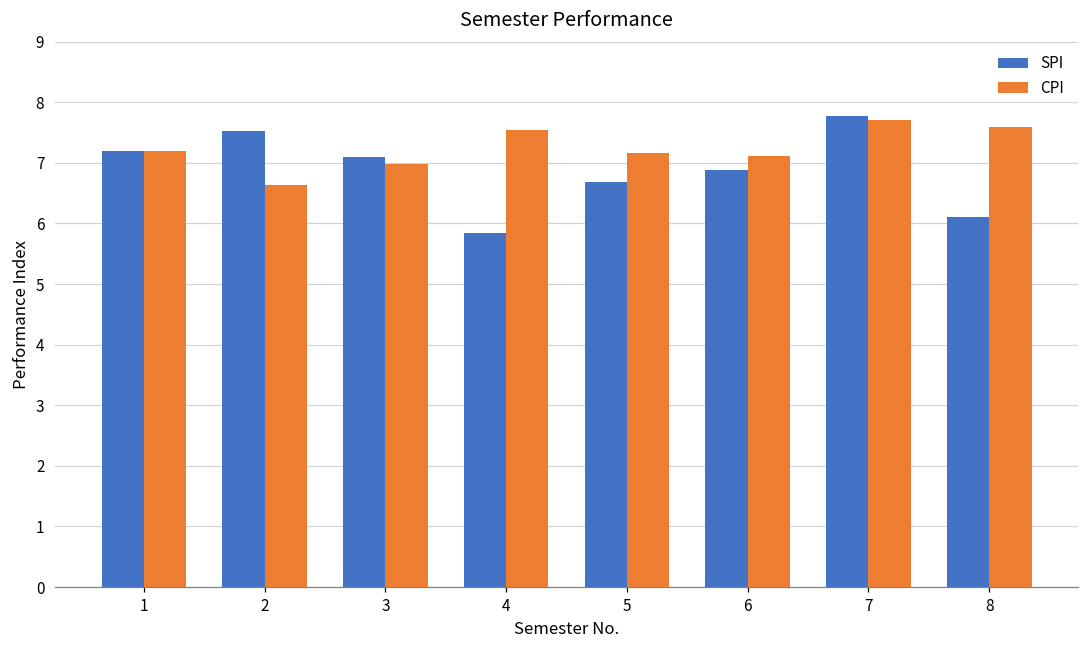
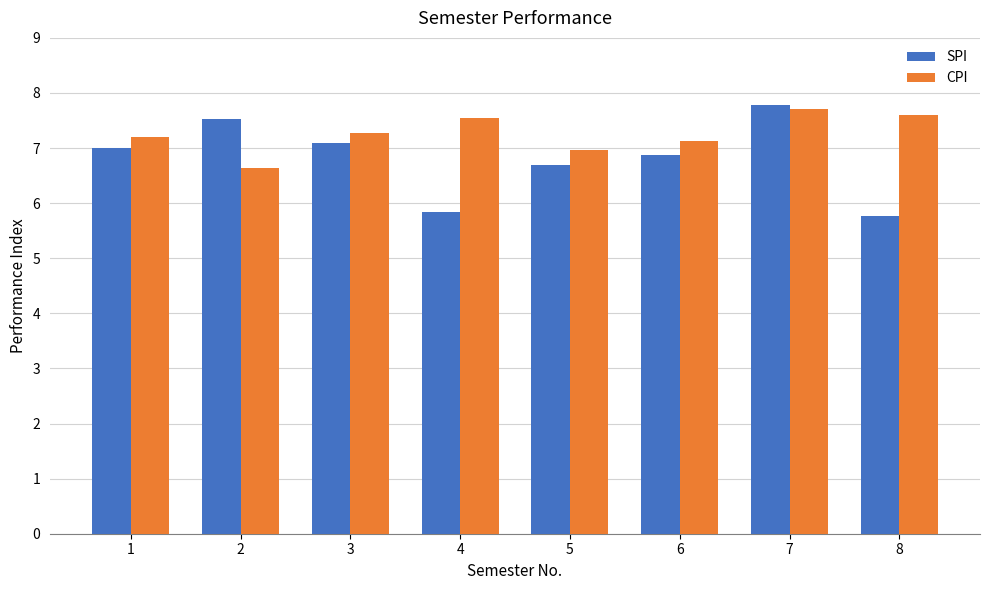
SPI, 1: 7.2 -> 7.0
CPI, 3: 7.0 -> 7.3
CPI, 5: 7.2 -> 7.0
SPI, 8: 6.1 -> 5.8
